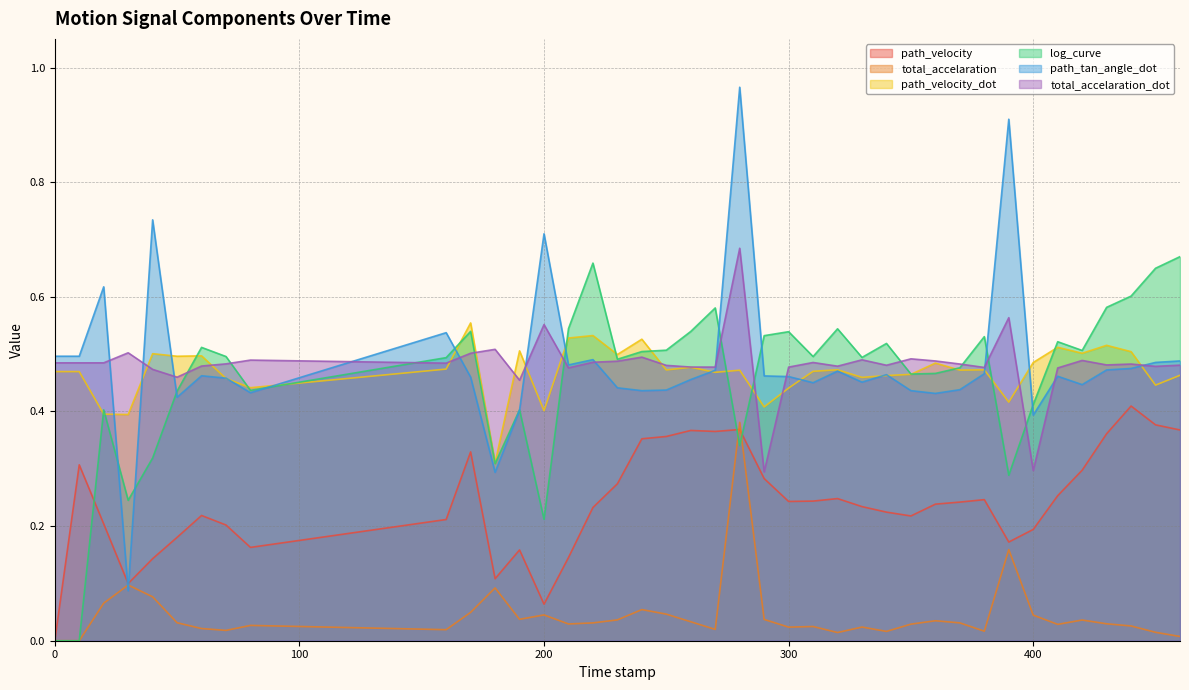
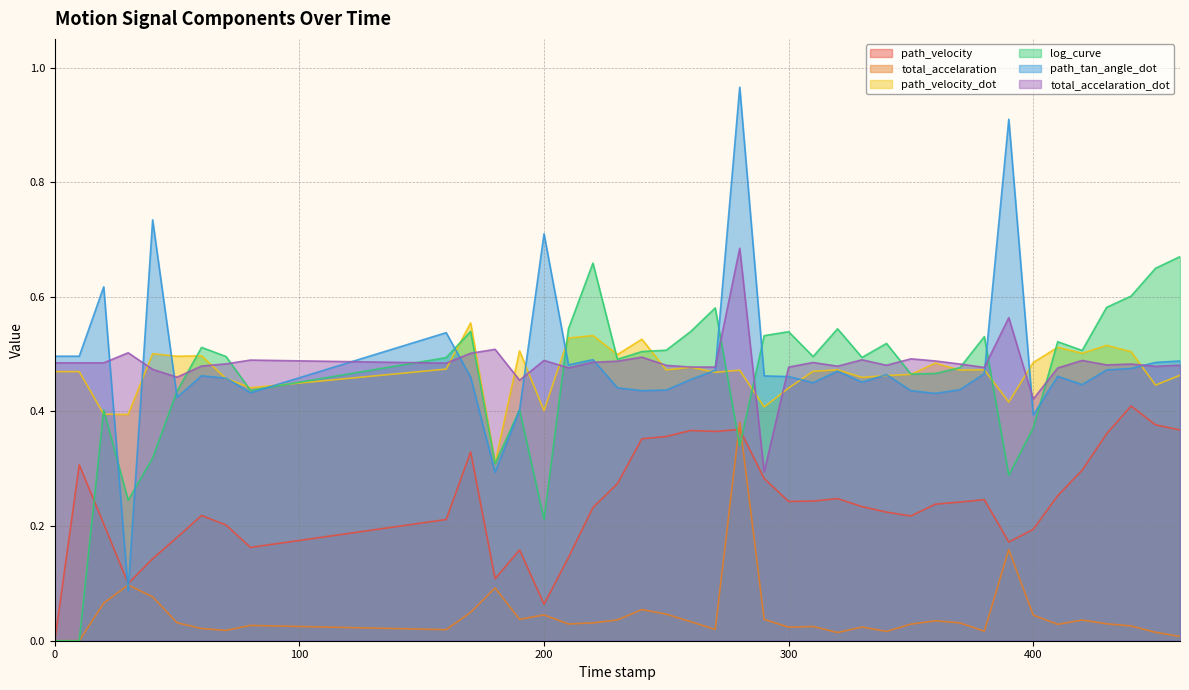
total_accelaration_dot, 200: 0.55 -> 0.49
log_curve, 400: 0.41 -> 0.37
total_accelaration_dot, 400: 0.30 -> 0.42
